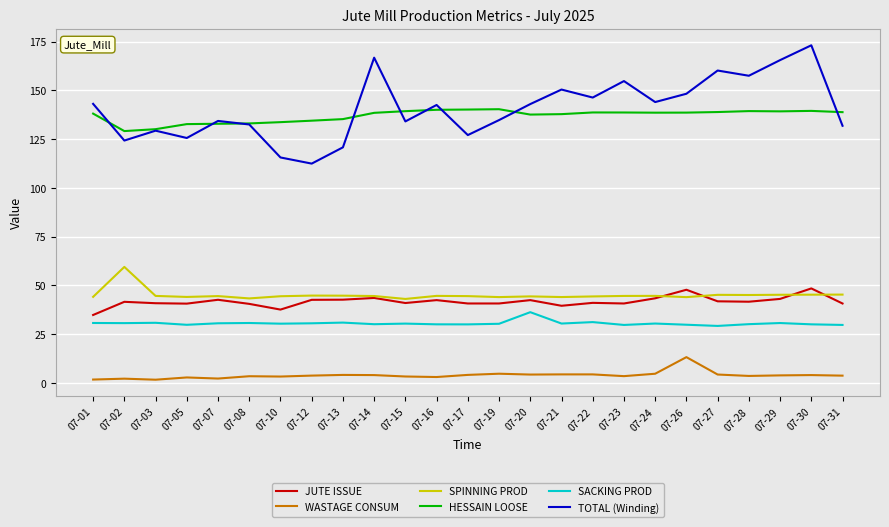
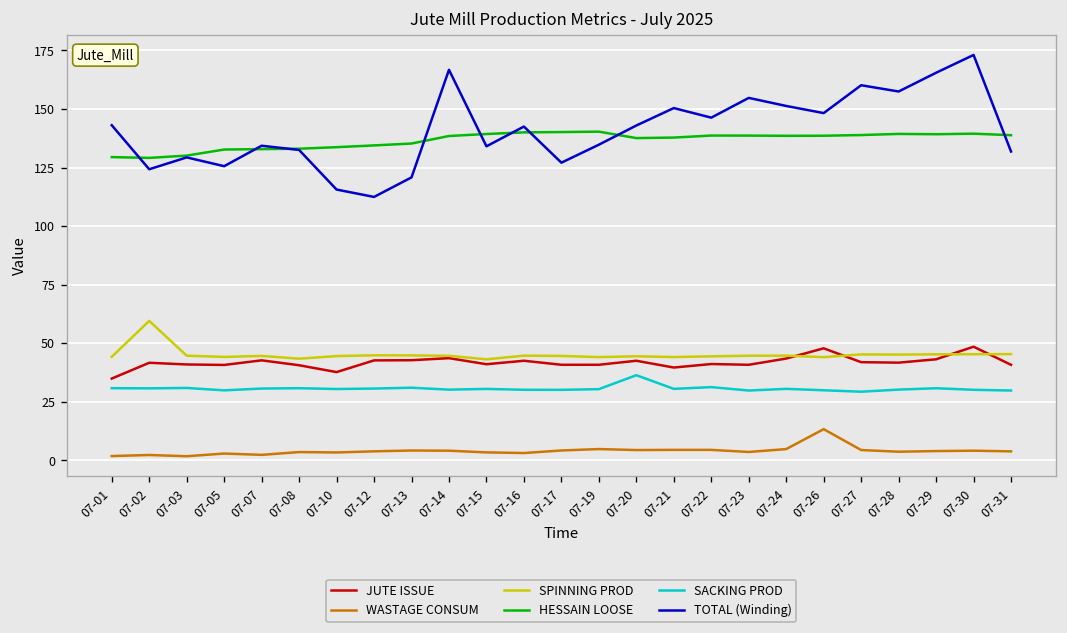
HESSAIN LOOSE, 07-01: 138 -> 129
TOTAL (Winding), 07-24: 144 -> 151
